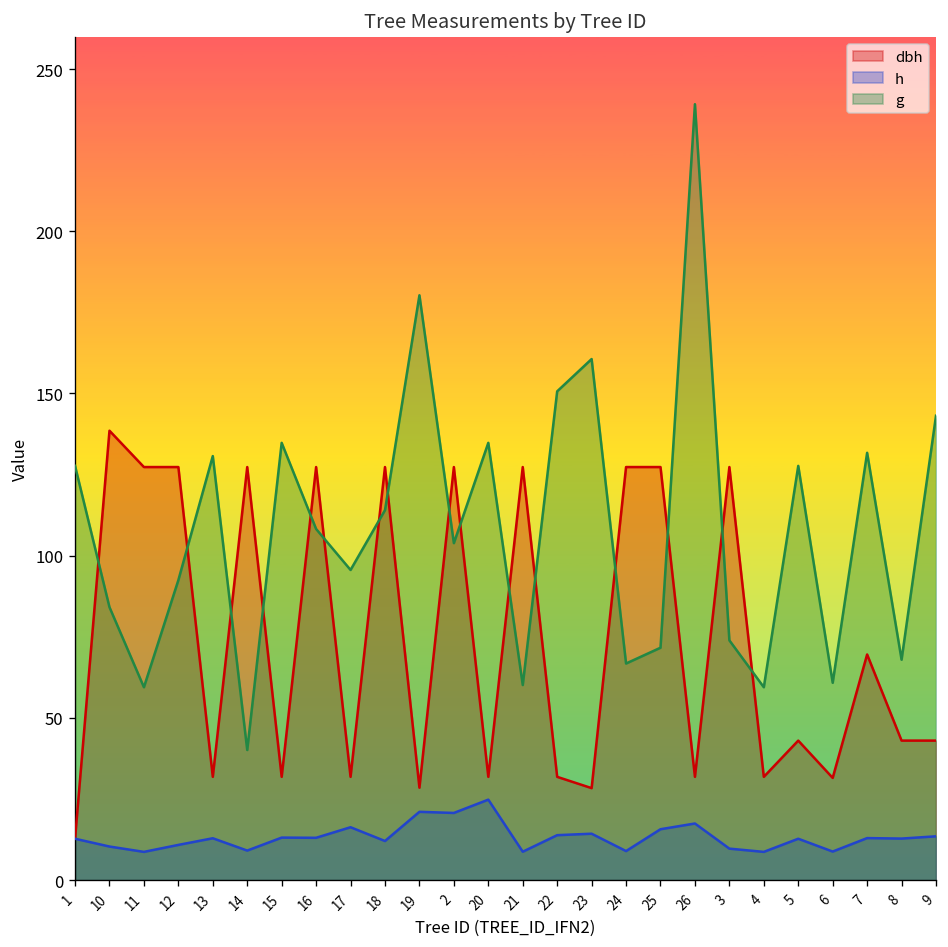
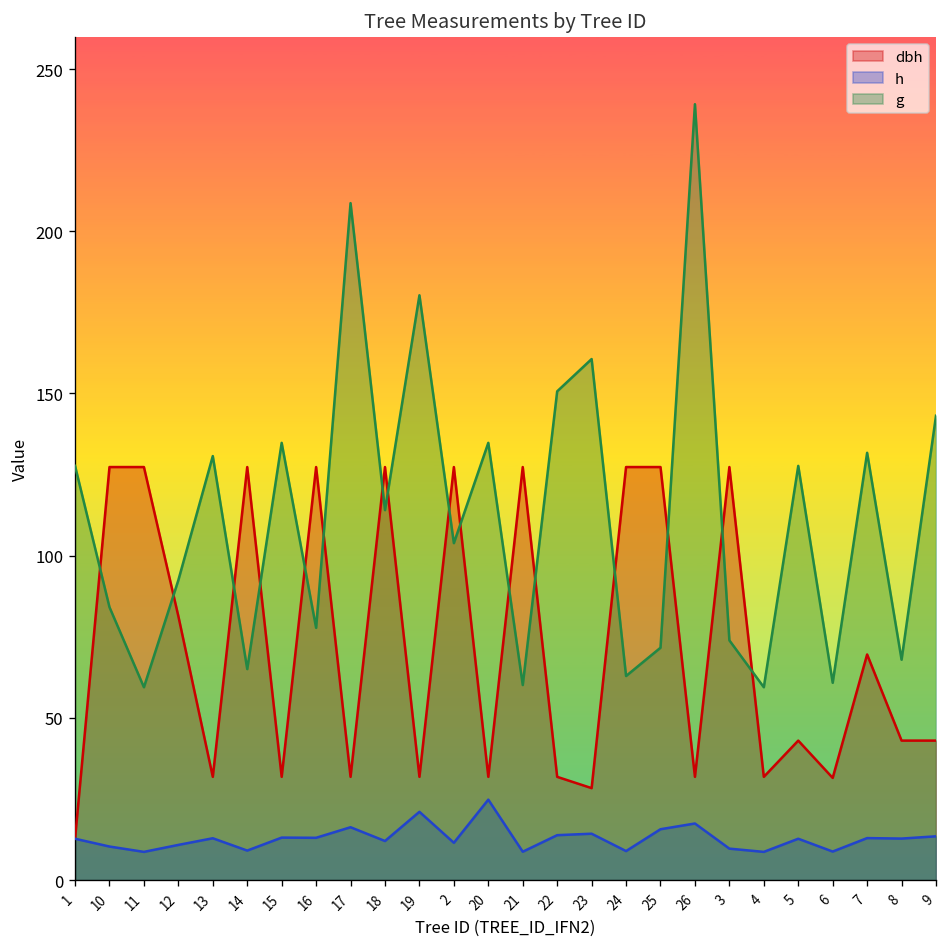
dbh, 10: 139 -> 127
dbh, 12: 127 -> 81
g, 14: 40 -> 65
g, 16: 108 -> 78
g, 17: 96 -> 209
dbh, 19: 28 -> 32
h, 2: 21 -> 12
g, 24: 67 -> 63
